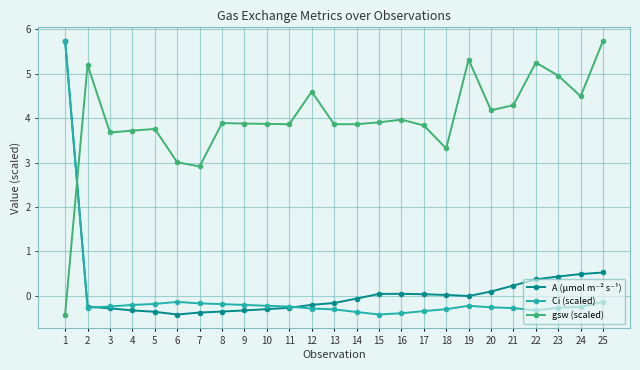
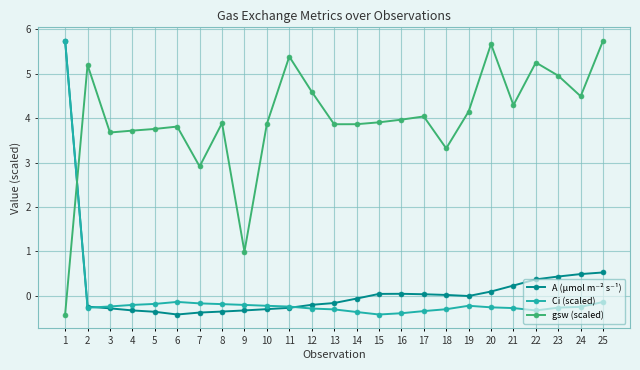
gsw (scaled), 6: 3.0 -> 3.8
gsw (scaled), 9: 3.9 -> 1.0
gsw (scaled), 11: 3.9 -> 5.4
gsw (scaled), 17: 3.8 -> 4.0
gsw (scaled), 19: 5.3 -> 4.2
gsw (scaled), 20: 4.2 -> 5.7
